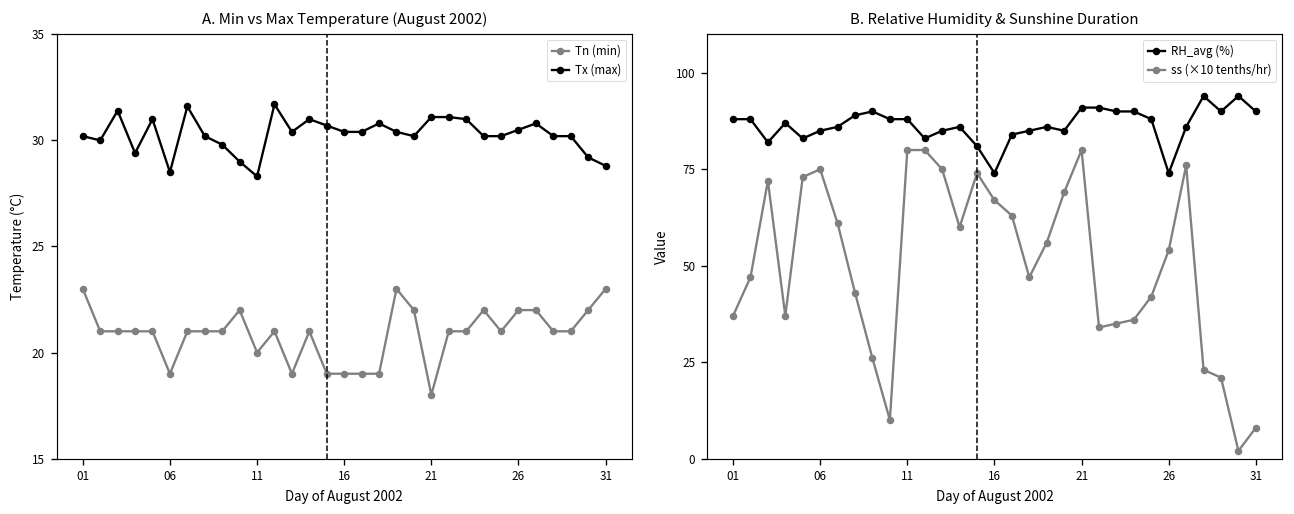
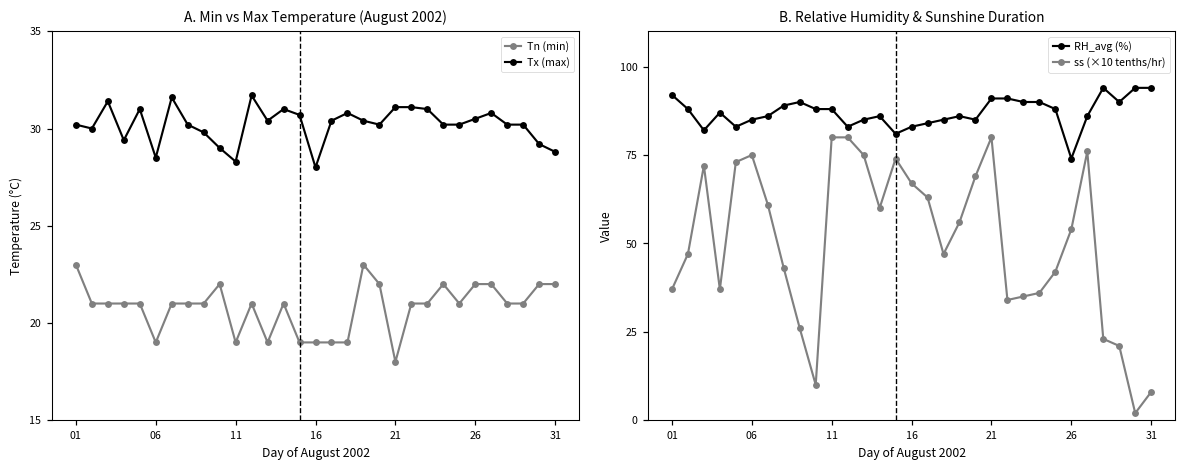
A. Min vs Max Temperature (August 2002), Tn (min), 11: 20 -> 19
A. Min vs Max Temperature (August 2002), Tx (max), 16: 30.4 -> 28.0
A. Min vs Max Temperature (August 2002), Tn (min), 31: 23 -> 22
B. Relative Humidity & Sunshine Duration, RH_avg (%), 01: 88 -> 92
B. Relative Humidity & Sunshine Duration, RH_avg (%), 16: 74 -> 83
B. Relative Humidity & Sunshine Duration, RH_avg (%), 31: 90 -> 94
